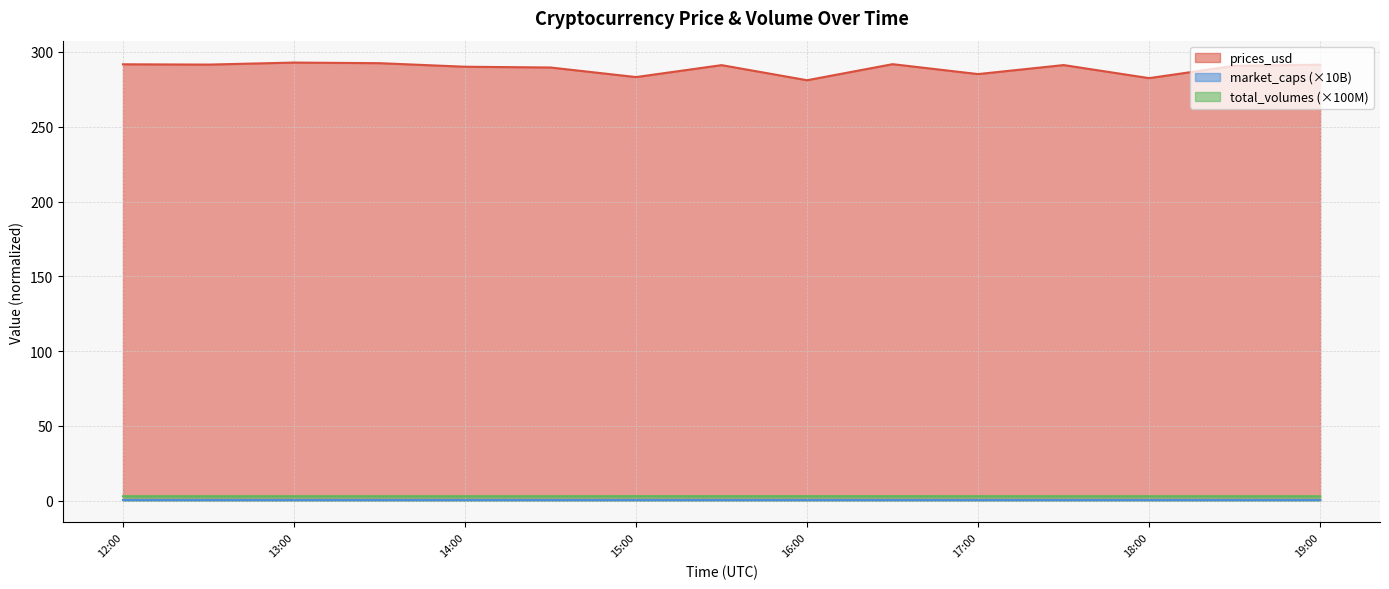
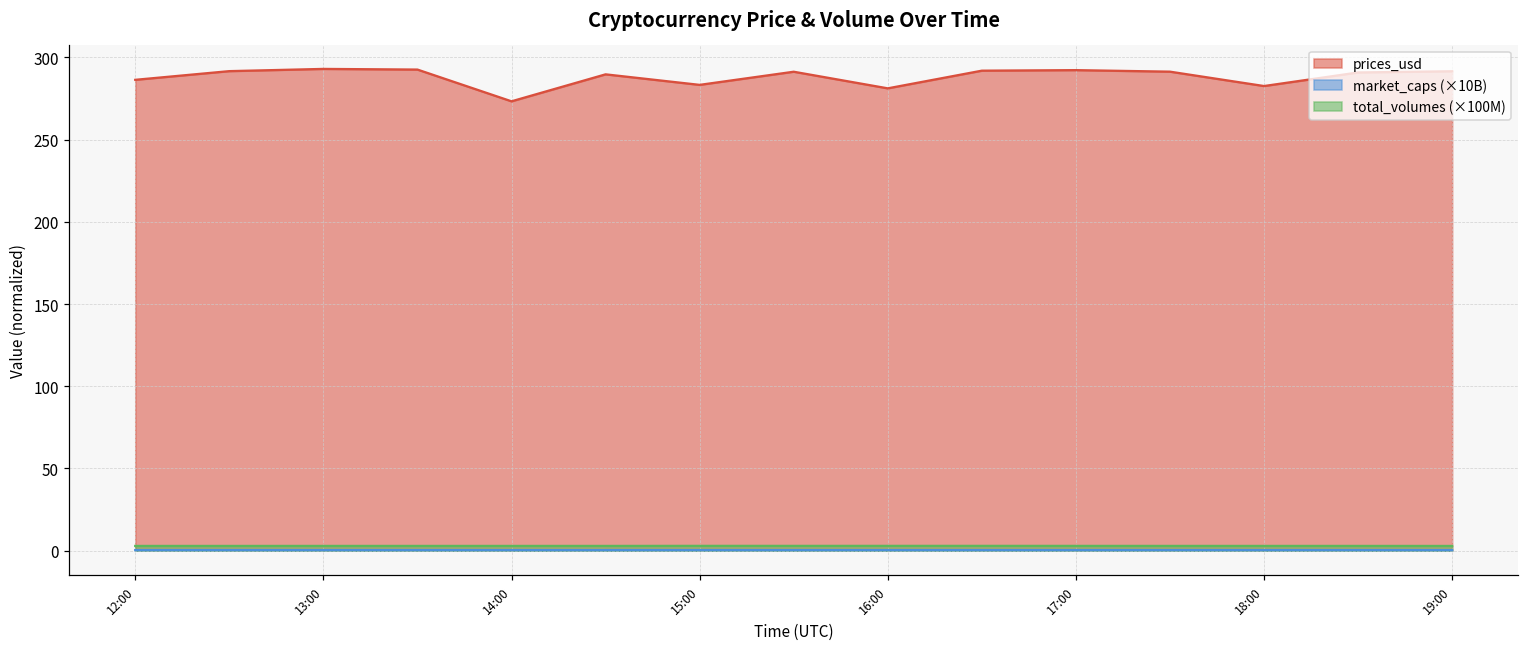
prices_usd, 12:00: 292 -> 286
prices_usd, 14:00: 290 -> 273
prices_usd, 17:00: 285 -> 292
